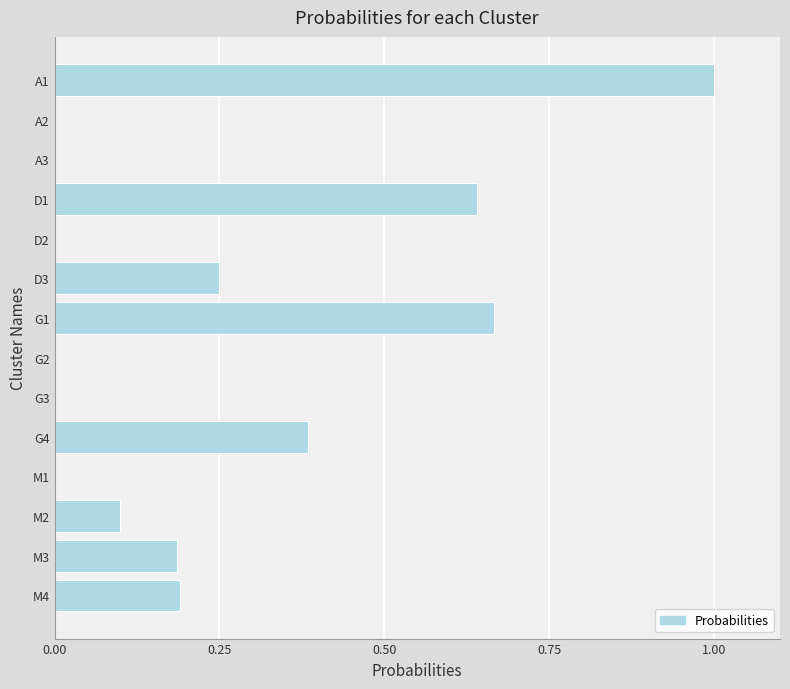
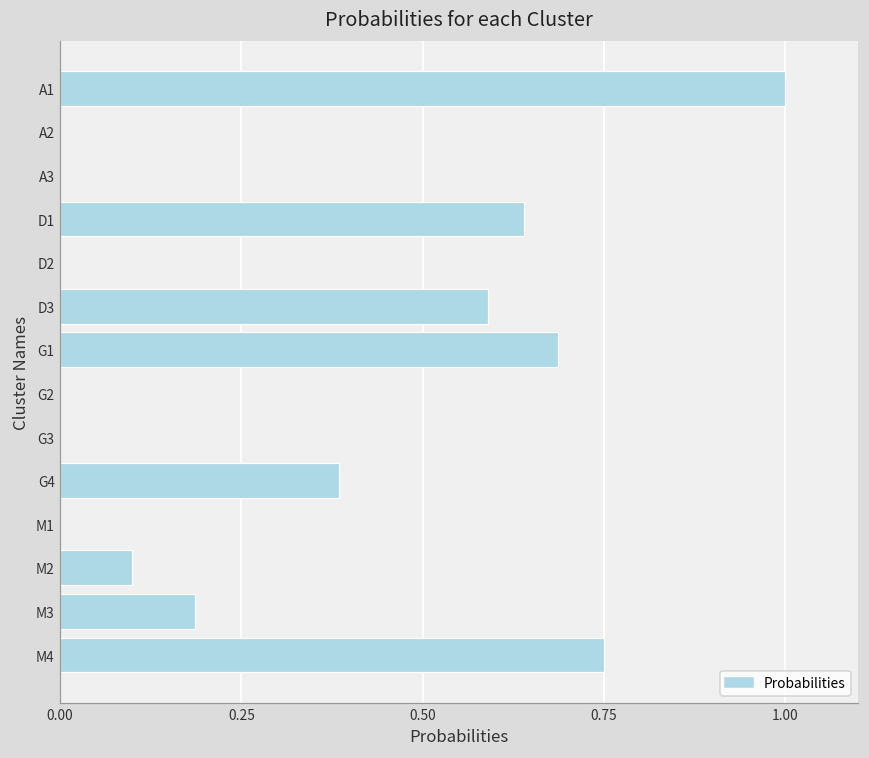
D3: 0.25 -> 0.59
G1: 0.67 -> 0.69
M4: 0.19 -> 0.75
